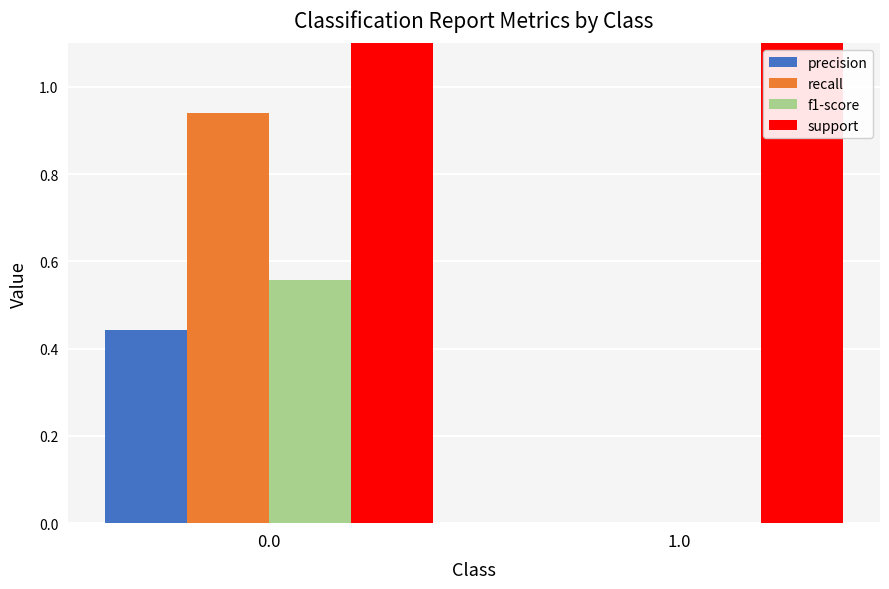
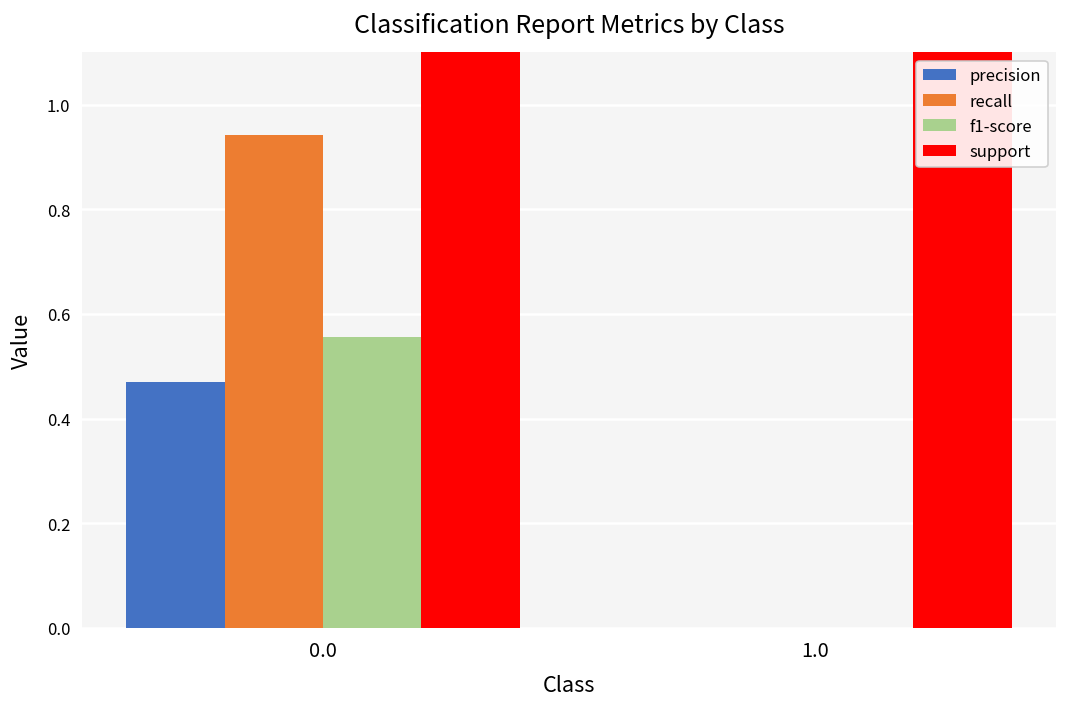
precision, 0.0: 0.44 -> 0.47
